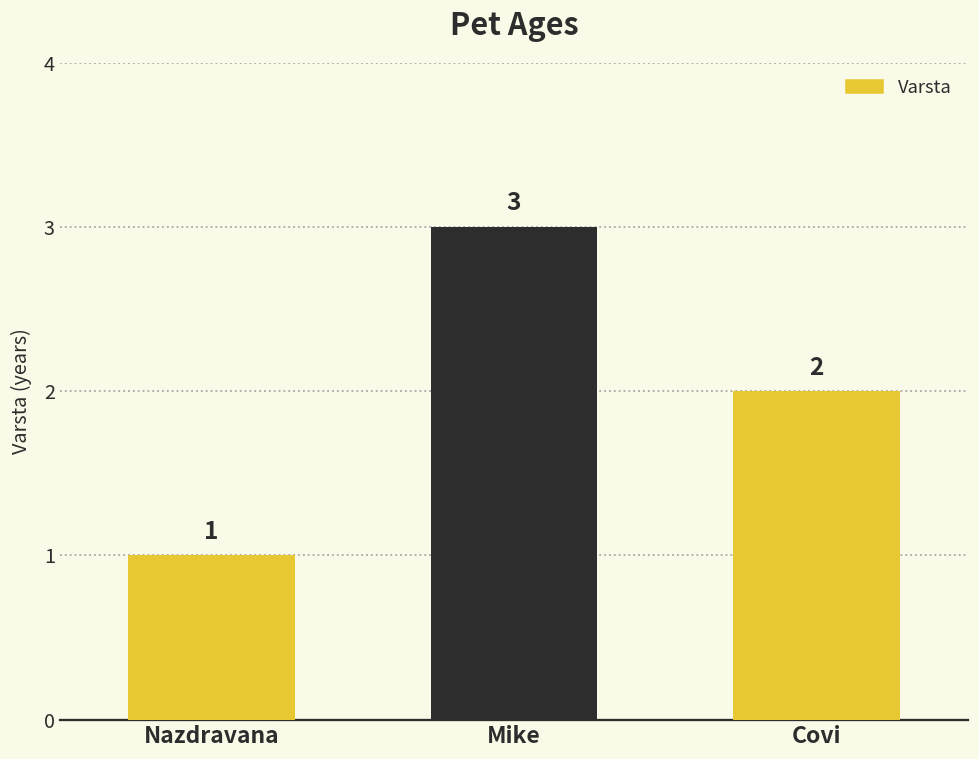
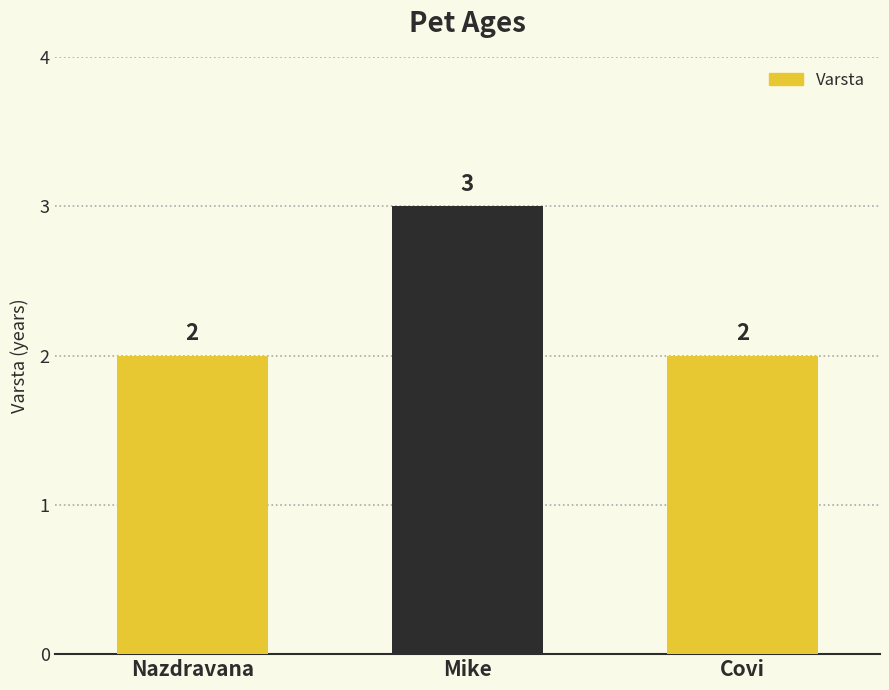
Nazdravana: 1 -> 2
